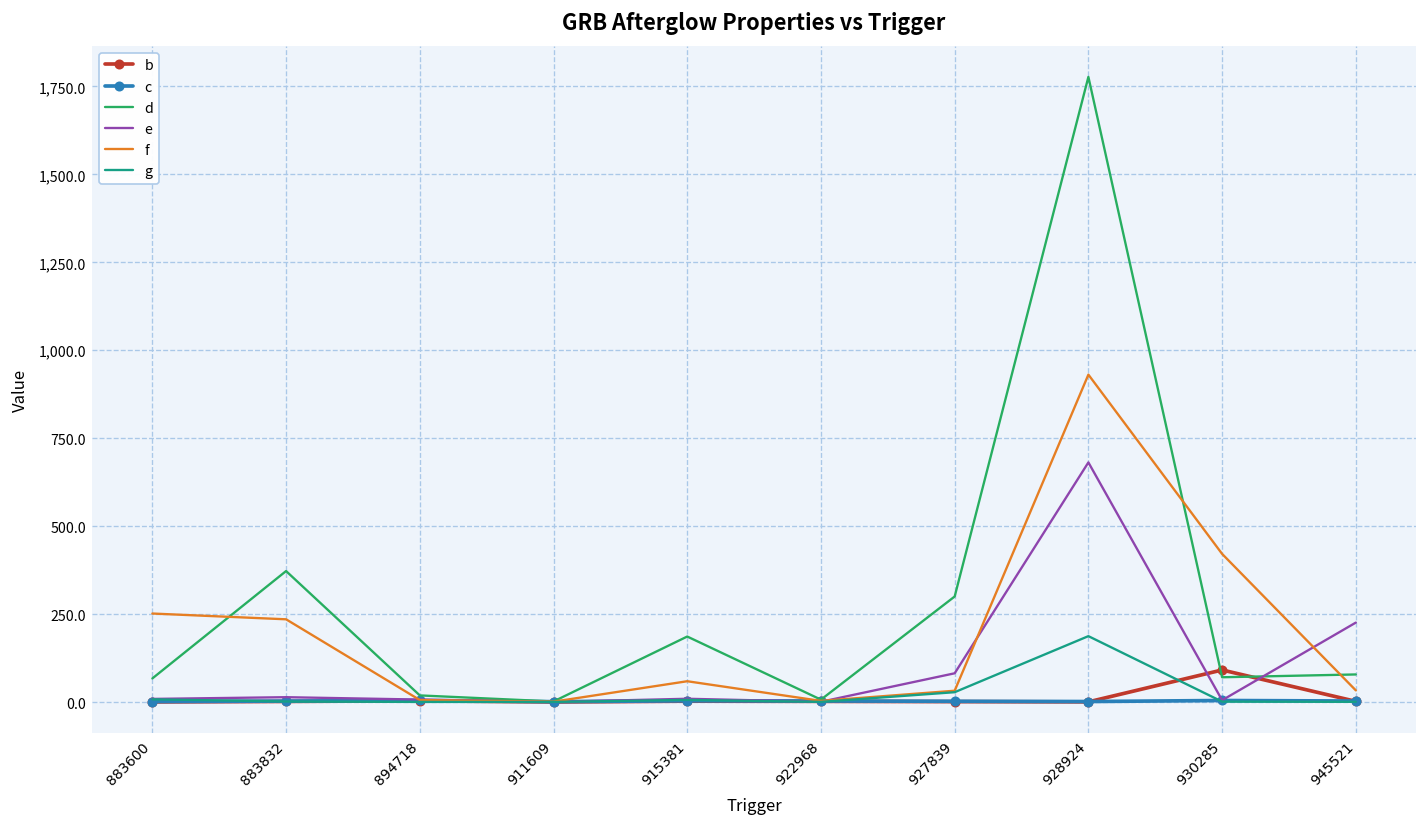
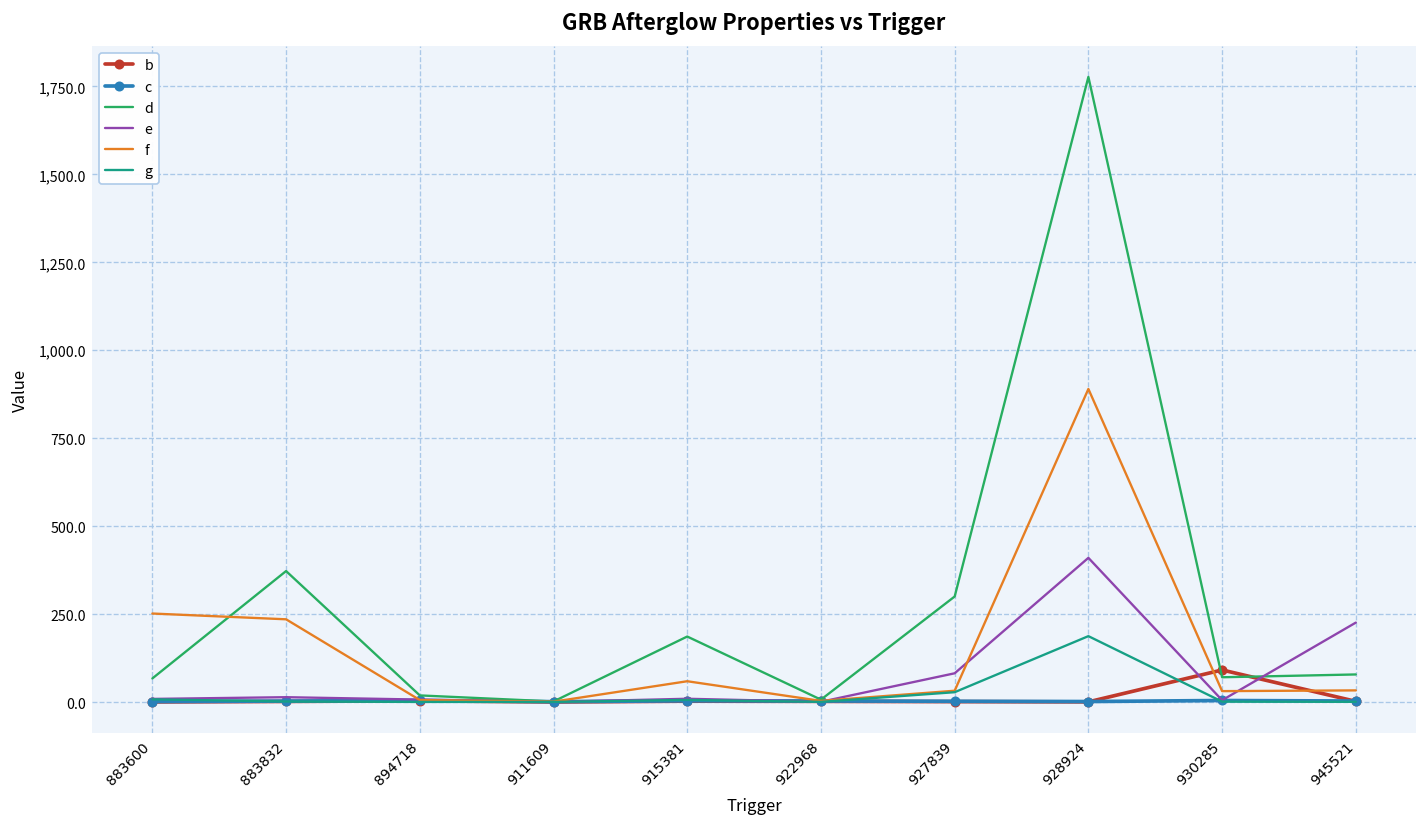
e, 928924: 680 -> 410
f, 928924: 930 -> 890
f, 930285: 420 -> 30
